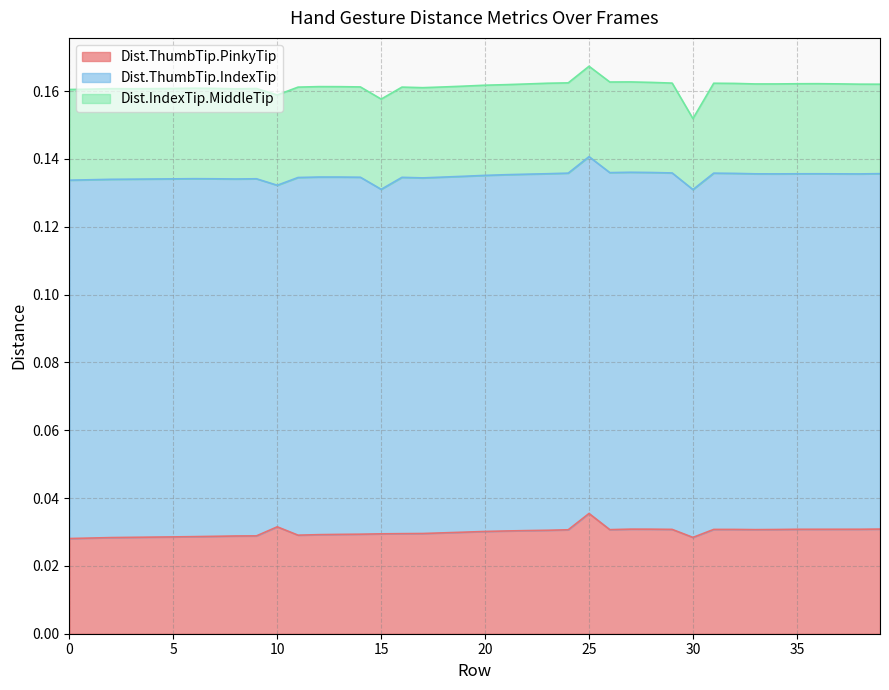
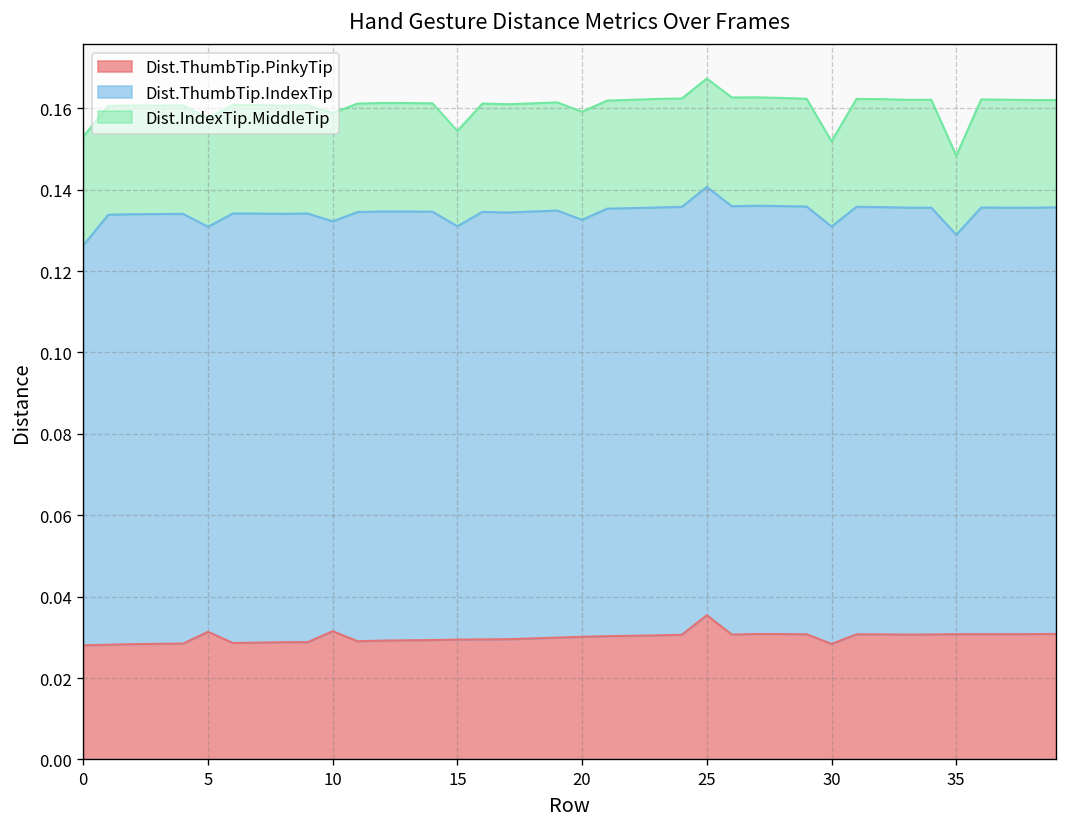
Dist.ThumbTip.IndexTip, 0: 0.106 -> 0.098
Dist.ThumbTip.PinkyTip, 5: 0.029 -> 0.031
Dist.ThumbTip.IndexTip, 5: 0.106 -> 0.100
Dist.IndexTip.MiddleTip, 15: 0.027 -> 0.023
Dist.ThumbTip.IndexTip, 20: 0.105 -> 0.102
Dist.ThumbTip.IndexTip, 35: 0.105 -> 0.098
Dist.IndexTip.MiddleTip, 35: 0.027 -> 0.019
